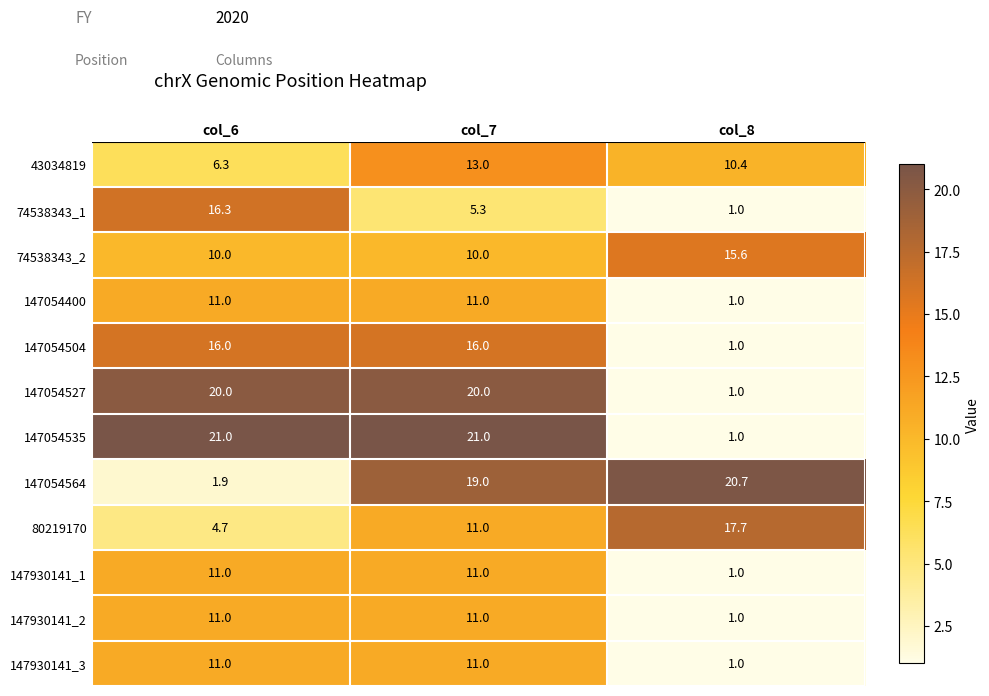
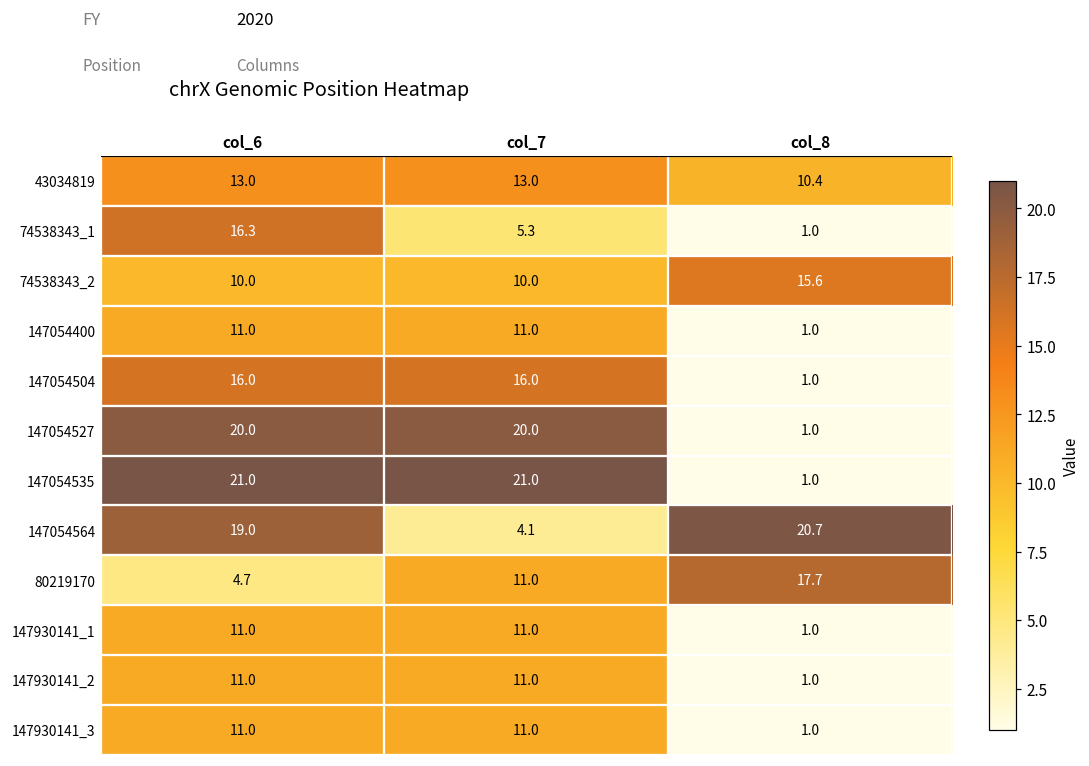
43034819, col_6: 6.3 -> 13.0
147054564, col_6: 1.9 -> 19.0
147054564, col_7: 19.0 -> 4.1
